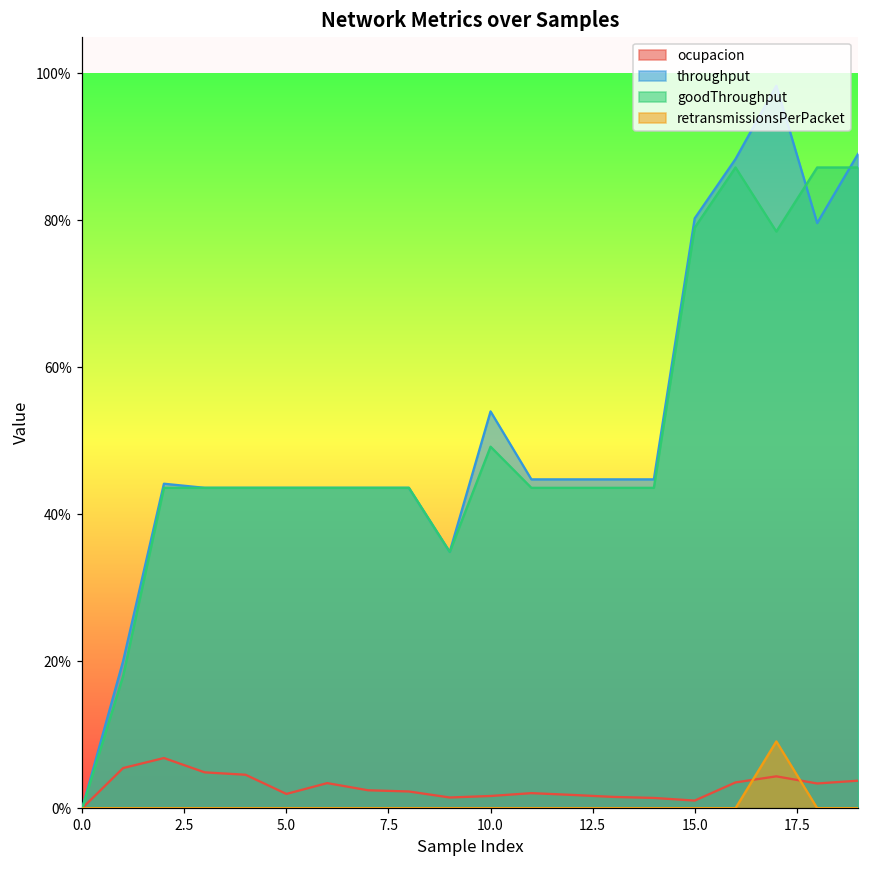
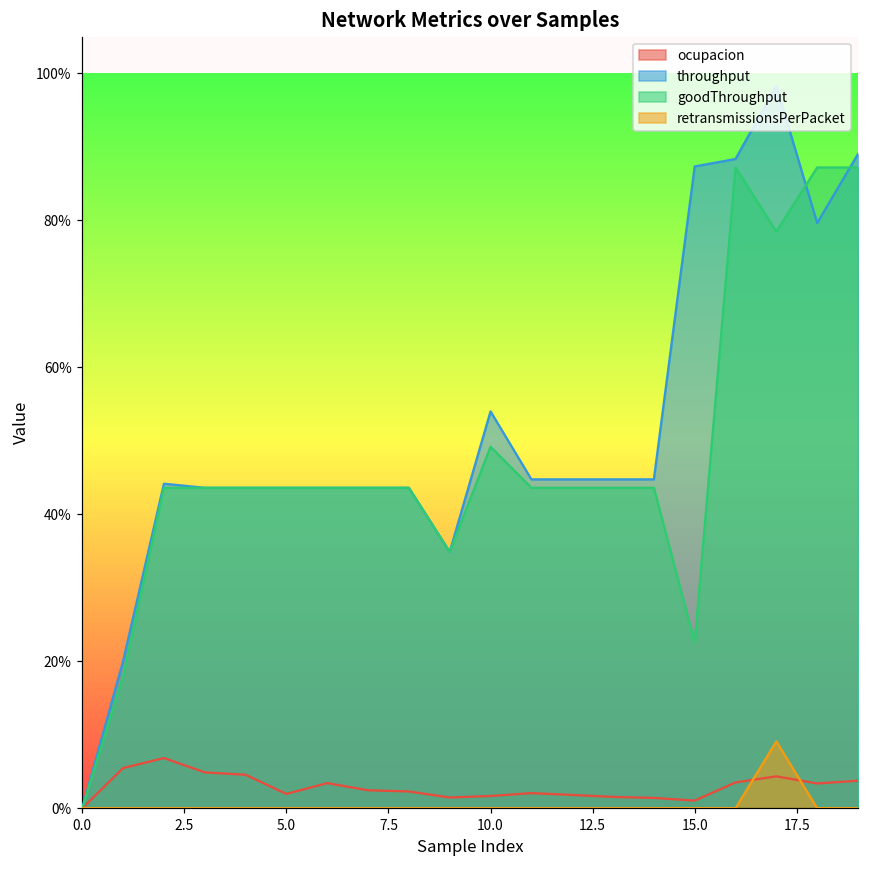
throughput, 15.0: 80% -> 87%
goodThroughput, 15.0: 79% -> 23%
